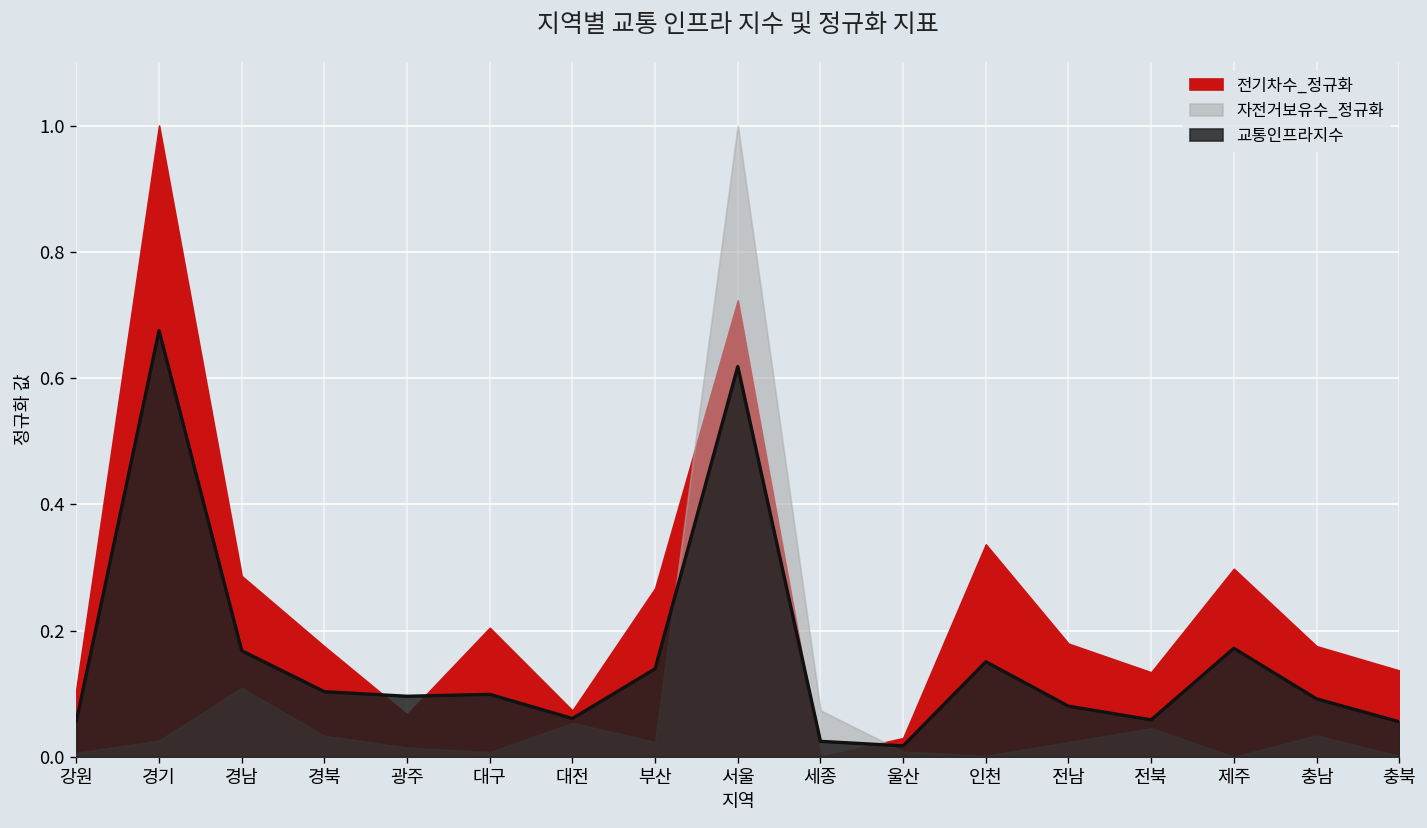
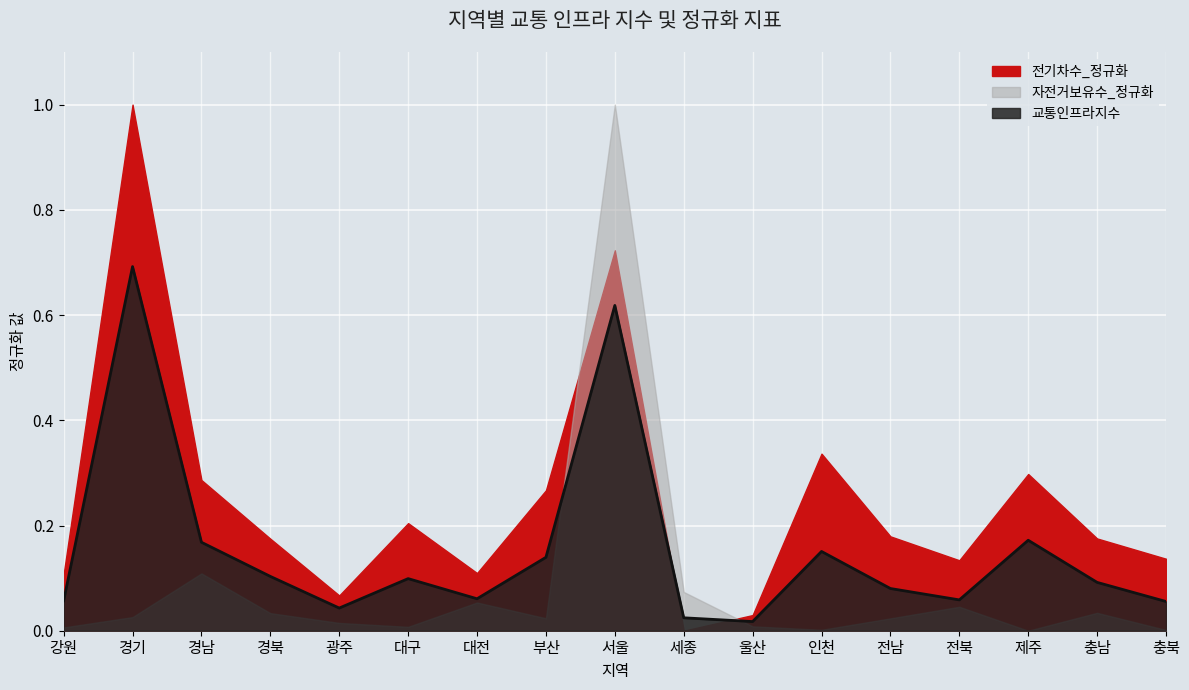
교통인프라지수, 경기: 0.68 -> 0.69
교통인프라지수, 광주: 0.10 -> 0.04
전기차수_정규화, 대전: 0.07 -> 0.11
